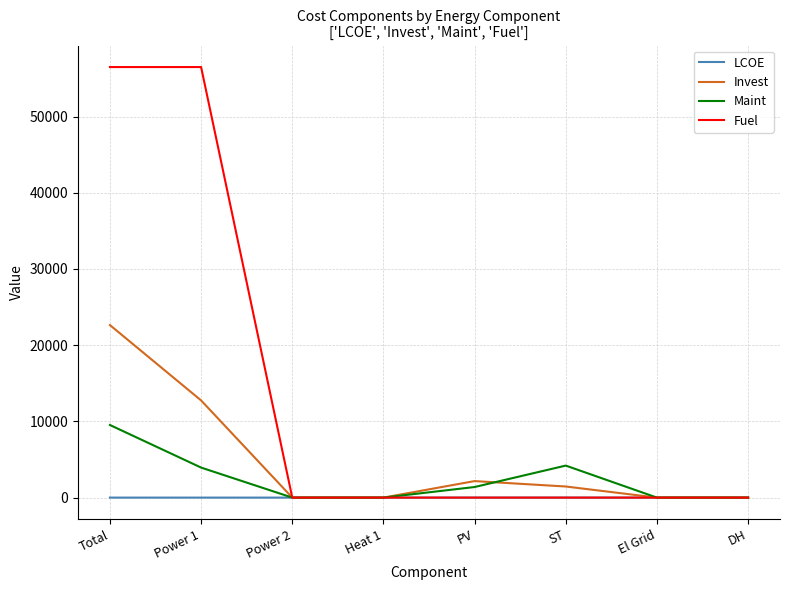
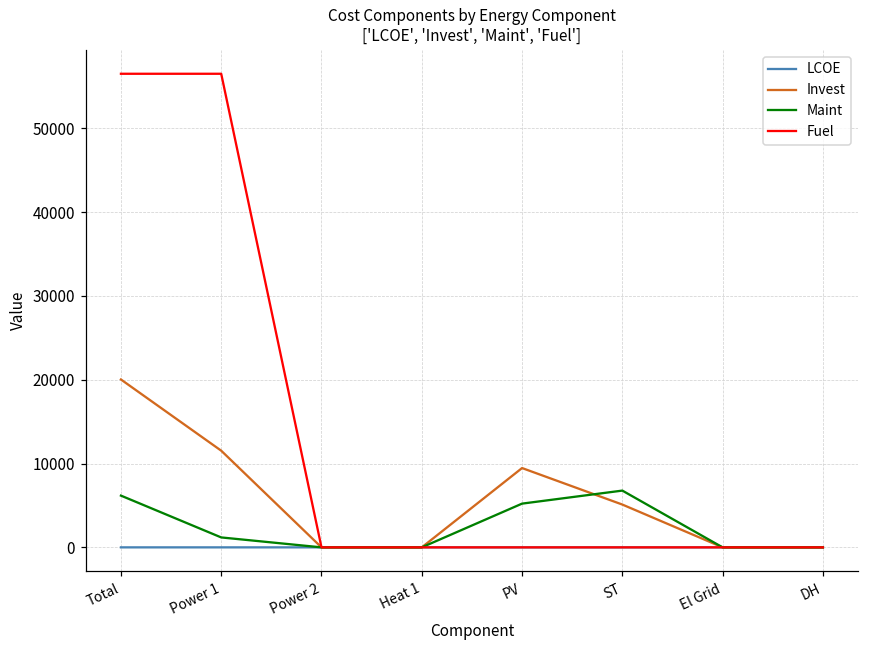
Invest, Total: 23000 -> 20000
Maint, Total: 10000 -> 6000
Invest, Power 1: 13000 -> 12000
Maint, Power 1: 4000 -> 1000
Invest, PV: 2000 -> 9000
Maint, PV: 1000 -> 5000
Invest, ST: 1000 -> 5000
Maint, ST: 4000 -> 7000
